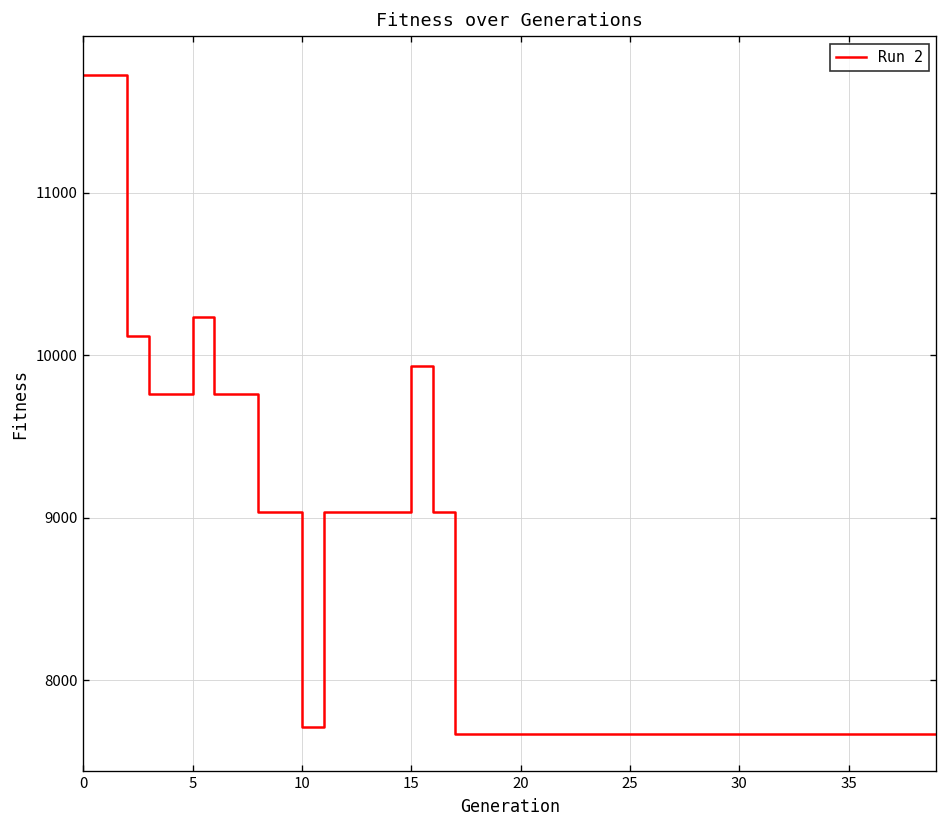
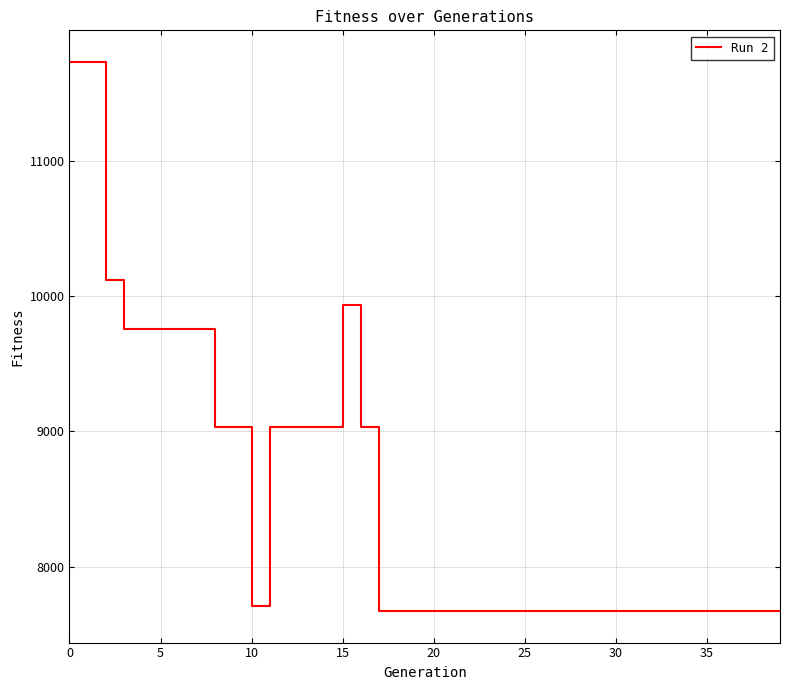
5: 10230 -> 9760
